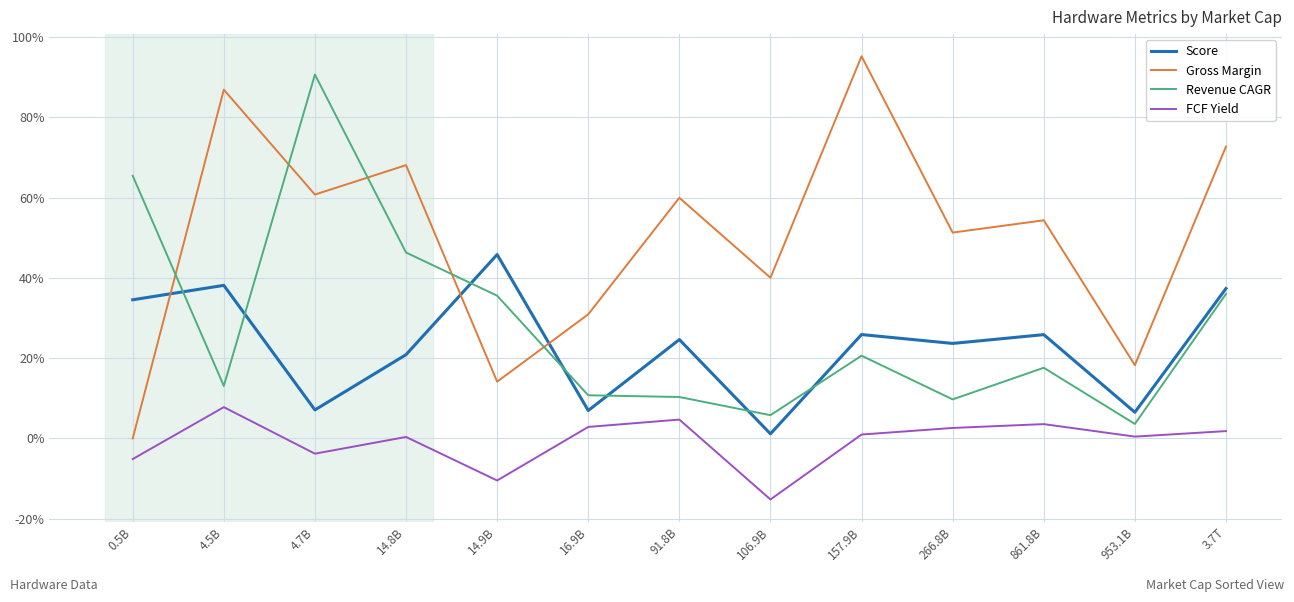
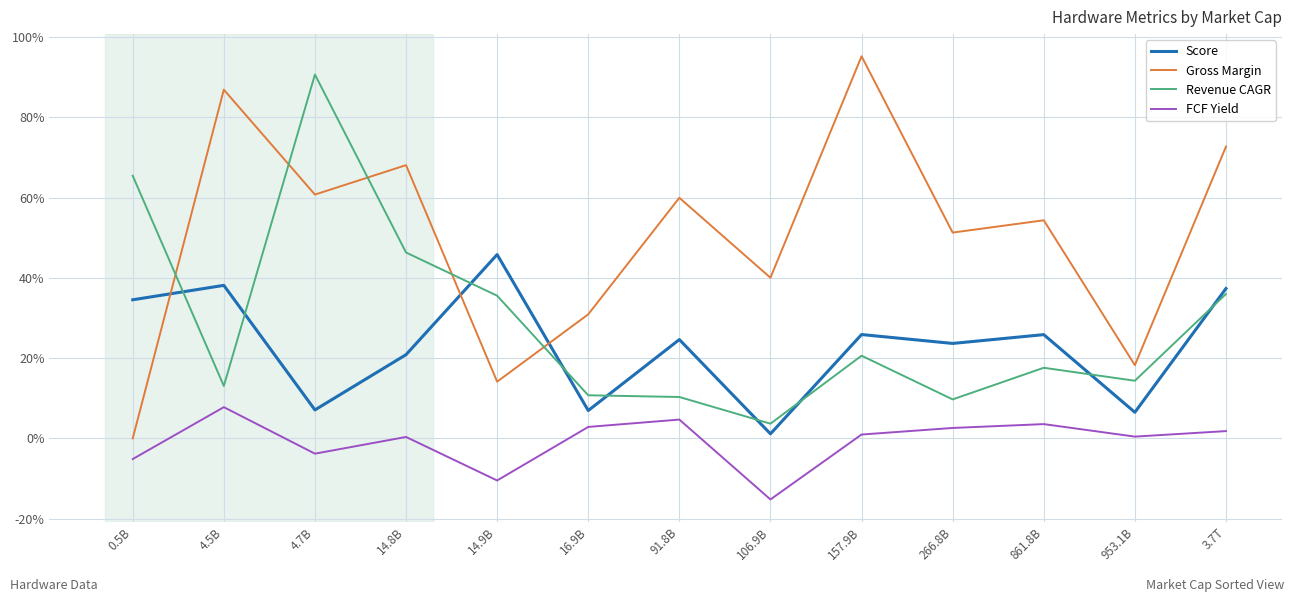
Revenue CAGR, 106.9B: 6% -> 4%
Revenue CAGR, 953.1B: 4% -> 14%
